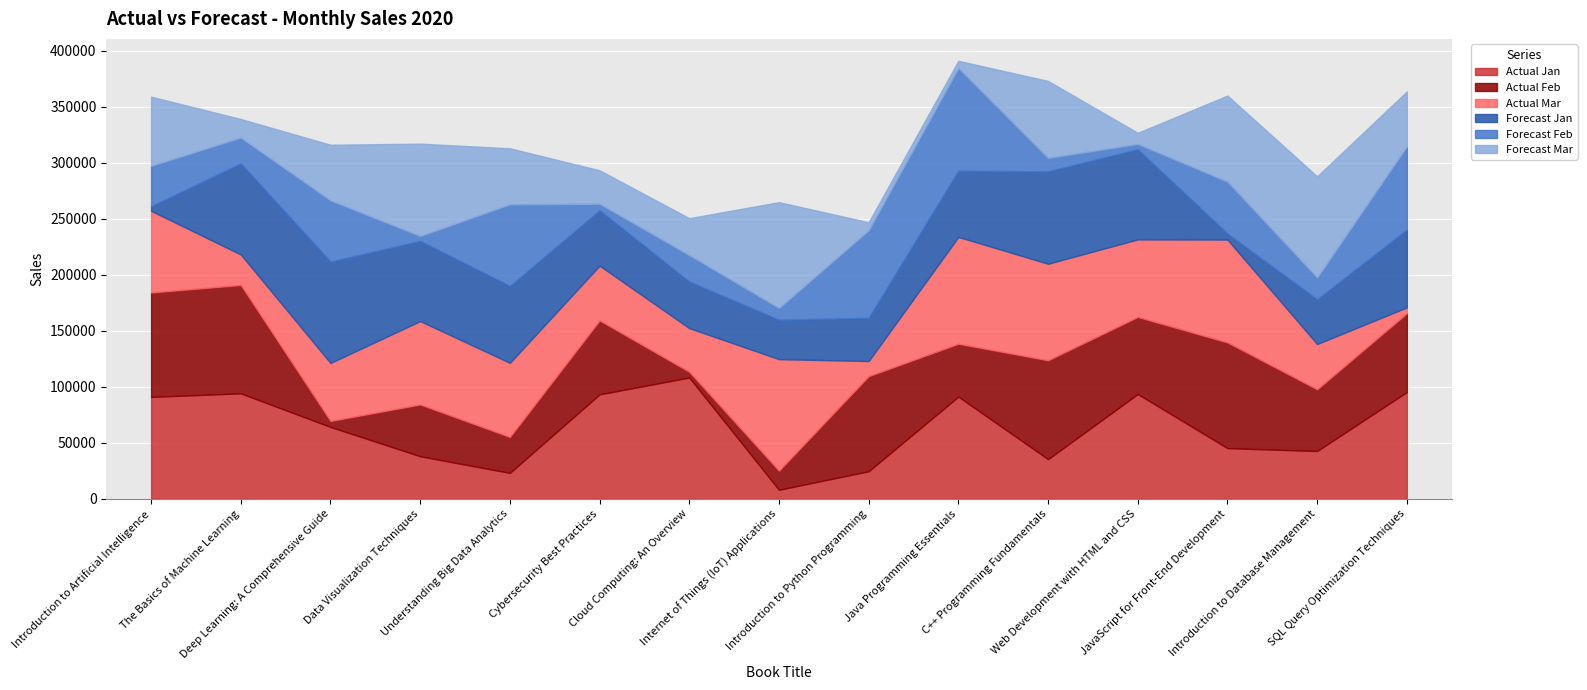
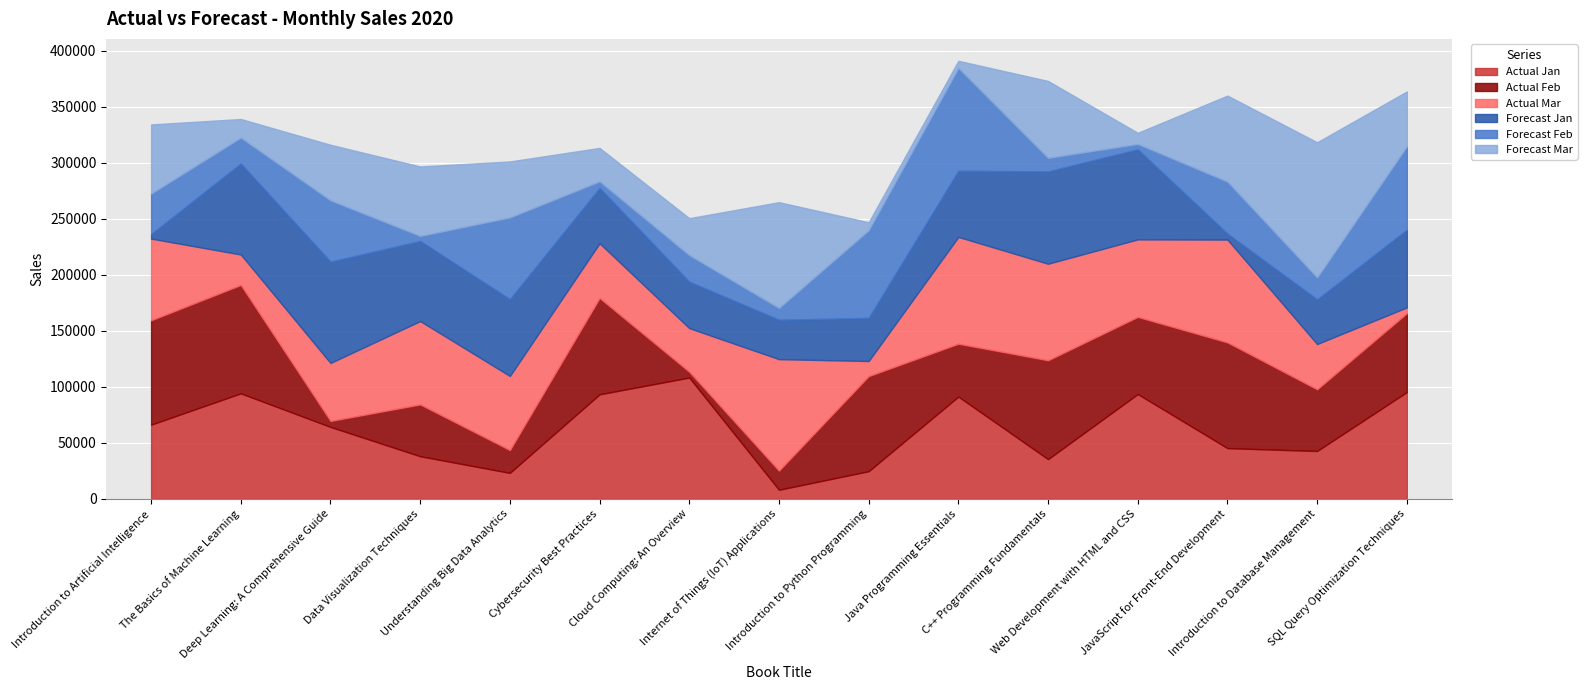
Actual Jan, Introduction to Artificial Intelligence: 91000 -> 66000
Forecast Mar, Data Visualization Techniques: 82000 -> 62000
Actual Feb, Understanding Big Data Analytics: 32000 -> 20000
Actual Feb, Cybersecurity Best Practices: 66000 -> 86000
Forecast Mar, Introduction to Database Management: 90000 -> 121000
